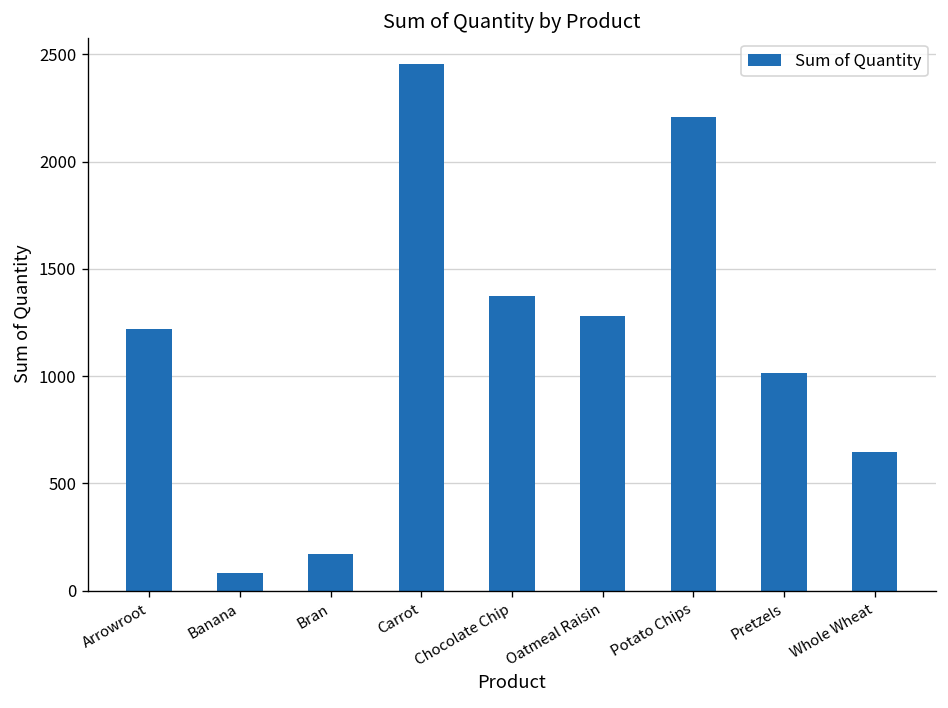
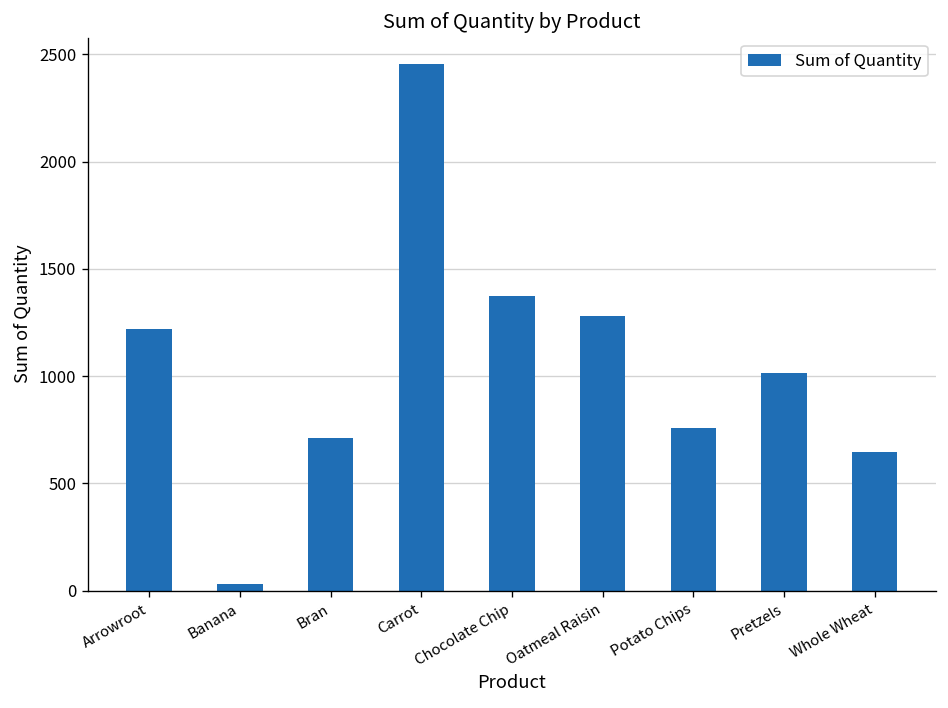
Banana: 80 -> 30
Bran: 170 -> 710
Potato Chips: 2210 -> 760
